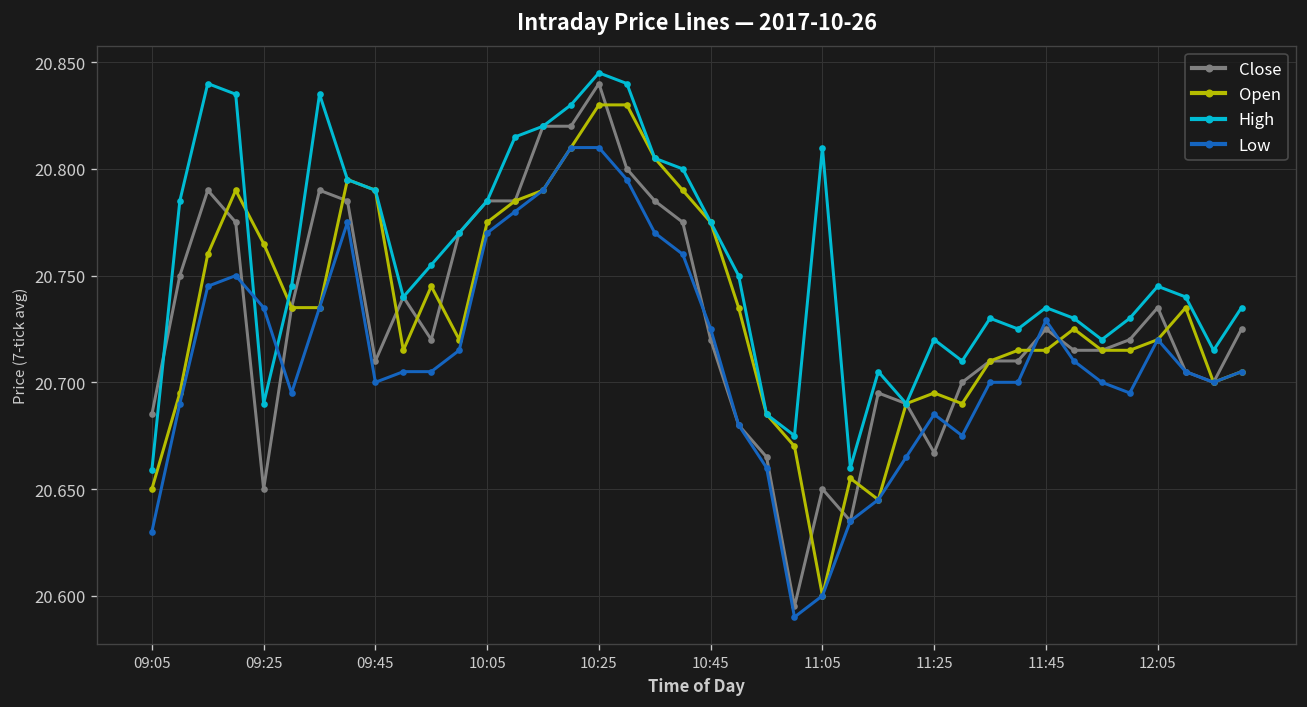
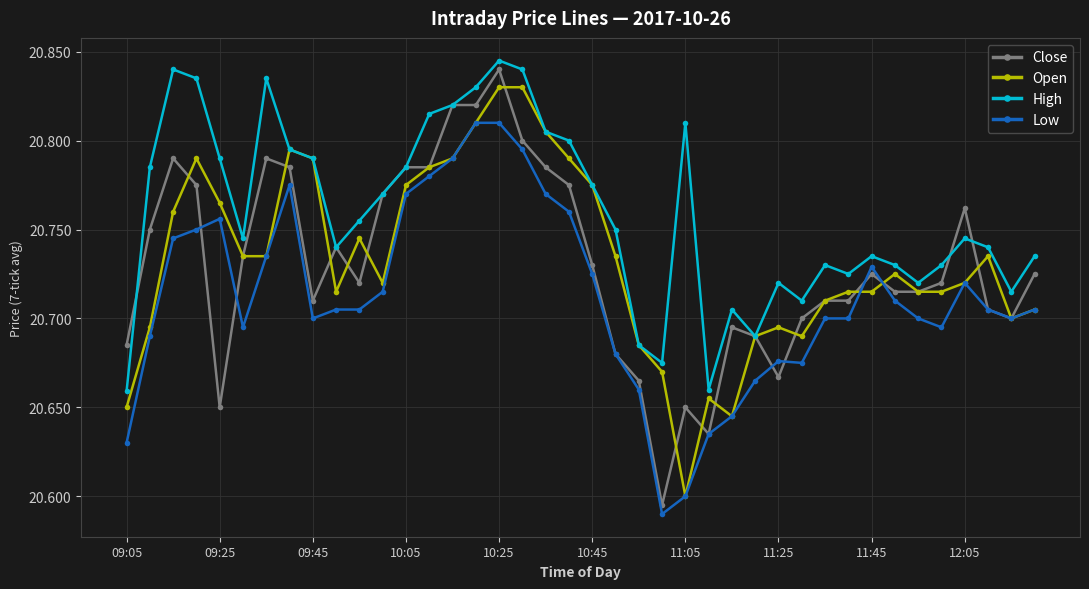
High, 09:25: 20.69 -> 20.79
Low, 09:25: 20.735 -> 20.756
Close, 10:45: 20.72 -> 20.73
Low, 11:25: 20.685 -> 20.676
Close, 12:05: 20.735 -> 20.762
